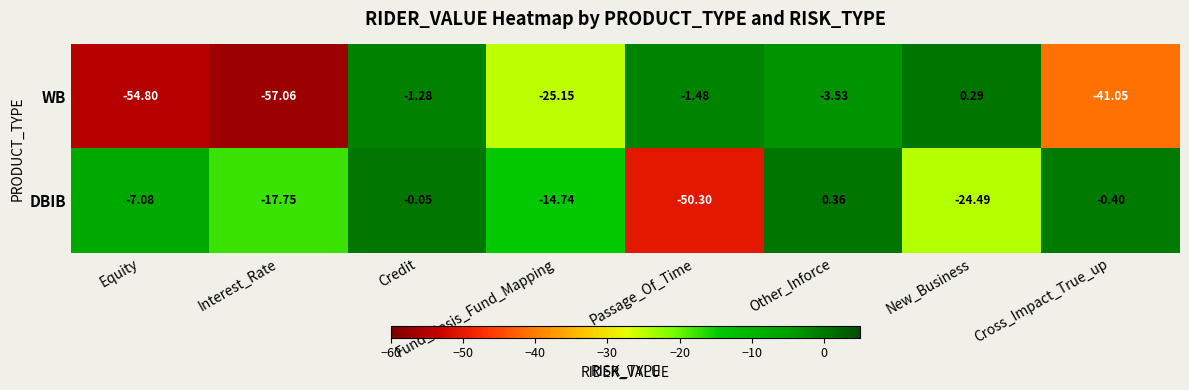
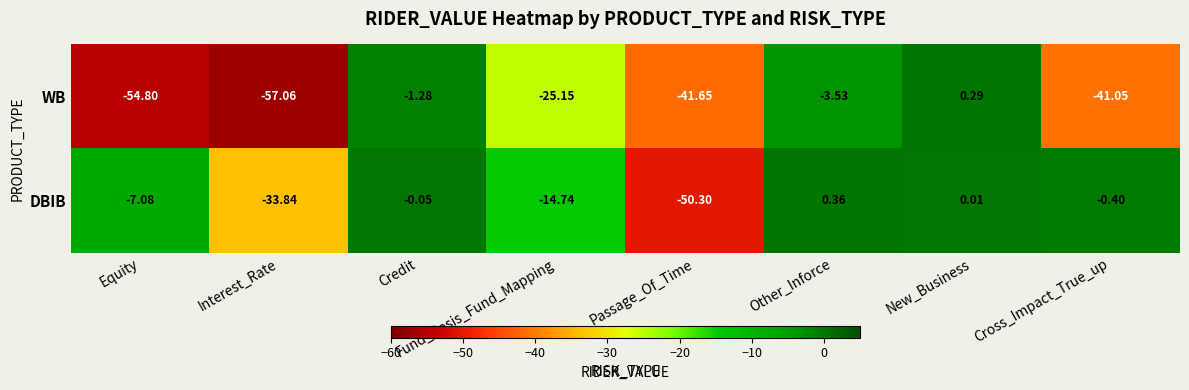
WB, Passage_Of_Time: -1.48 -> -41.65
DBIB, Interest_Rate: -17.75 -> -33.84
DBIB, New_Business: -24.49 -> 0.01
